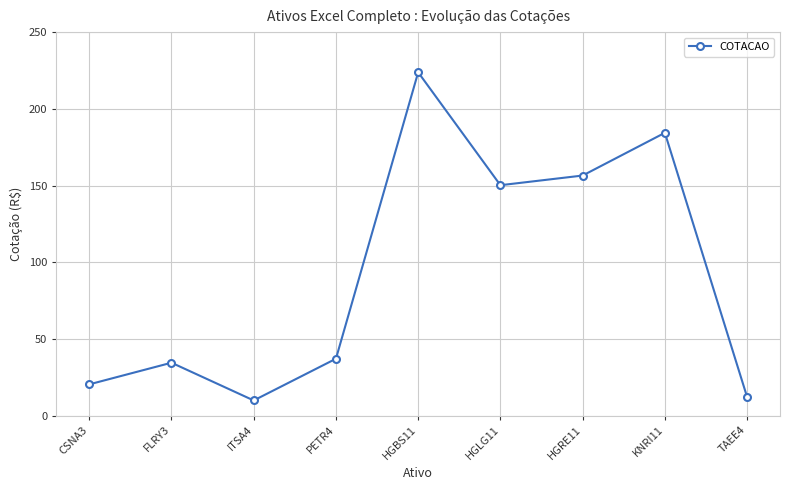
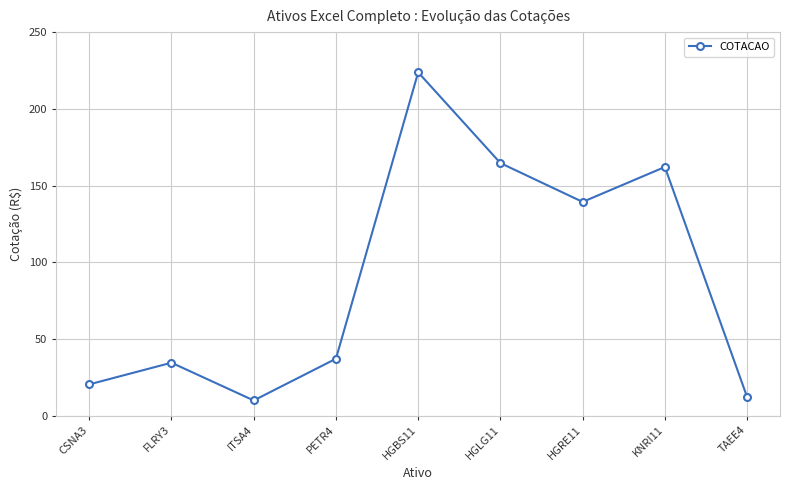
HGLG11: 150 -> 165
HGRE11: 157 -> 139
KNRI11: 184 -> 162
